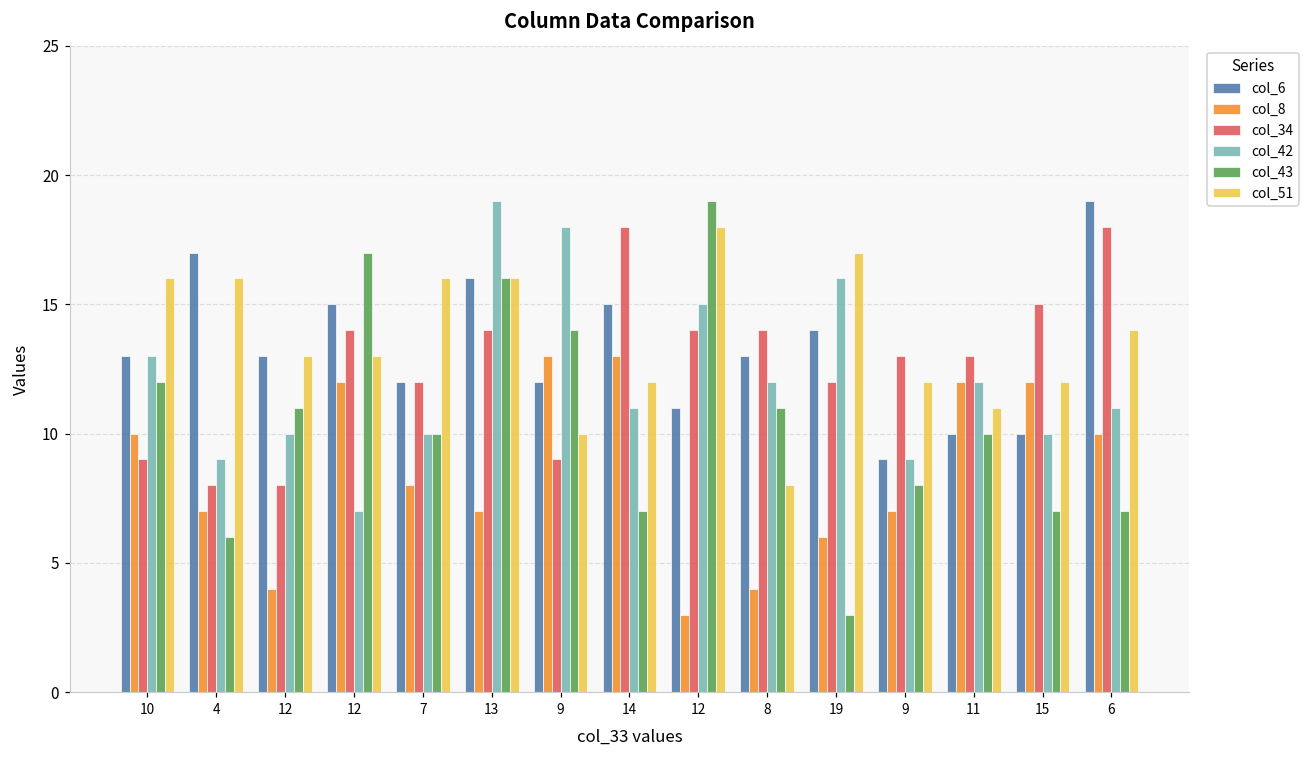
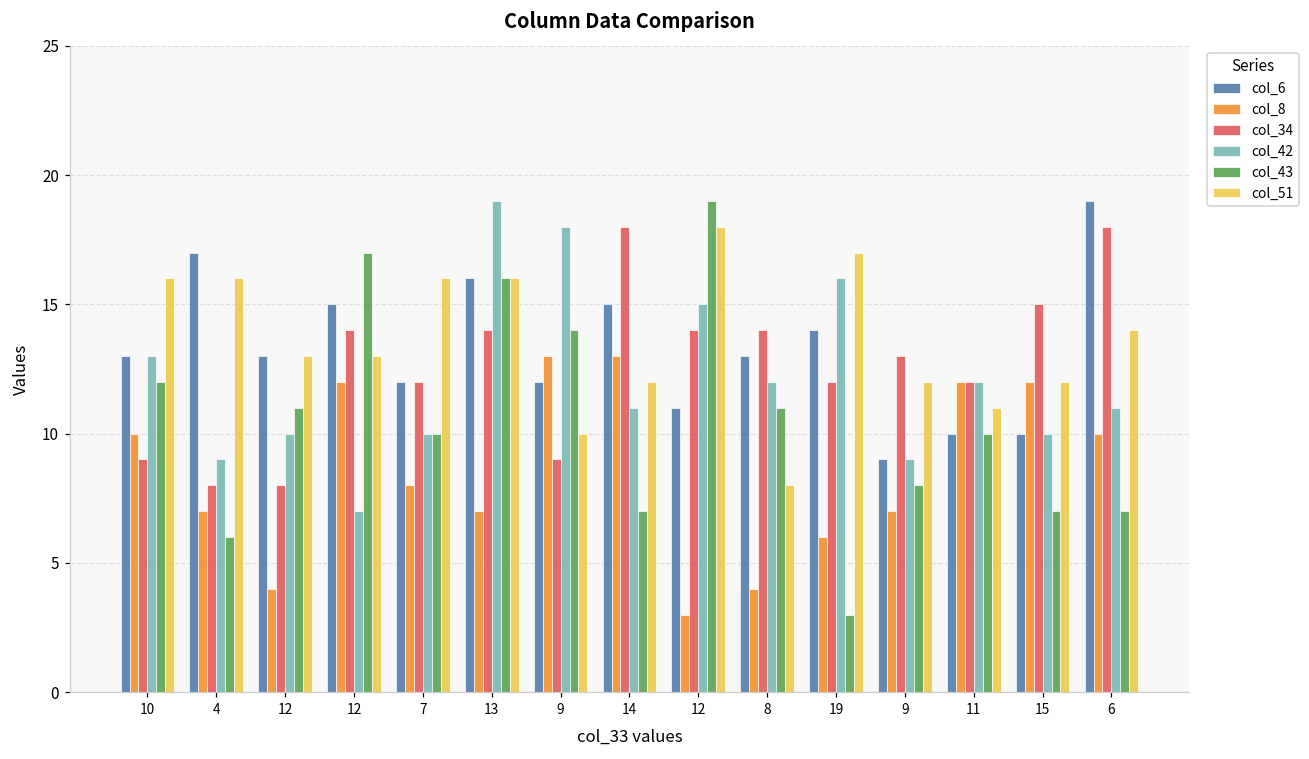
col_34, 11: 13 -> 12
